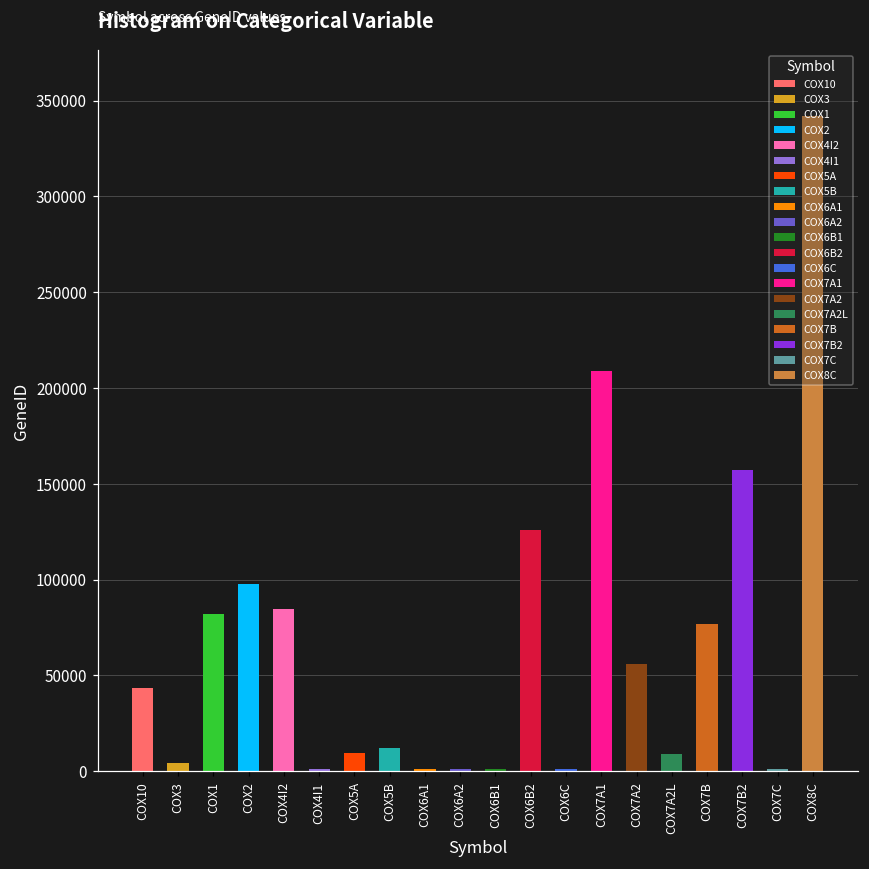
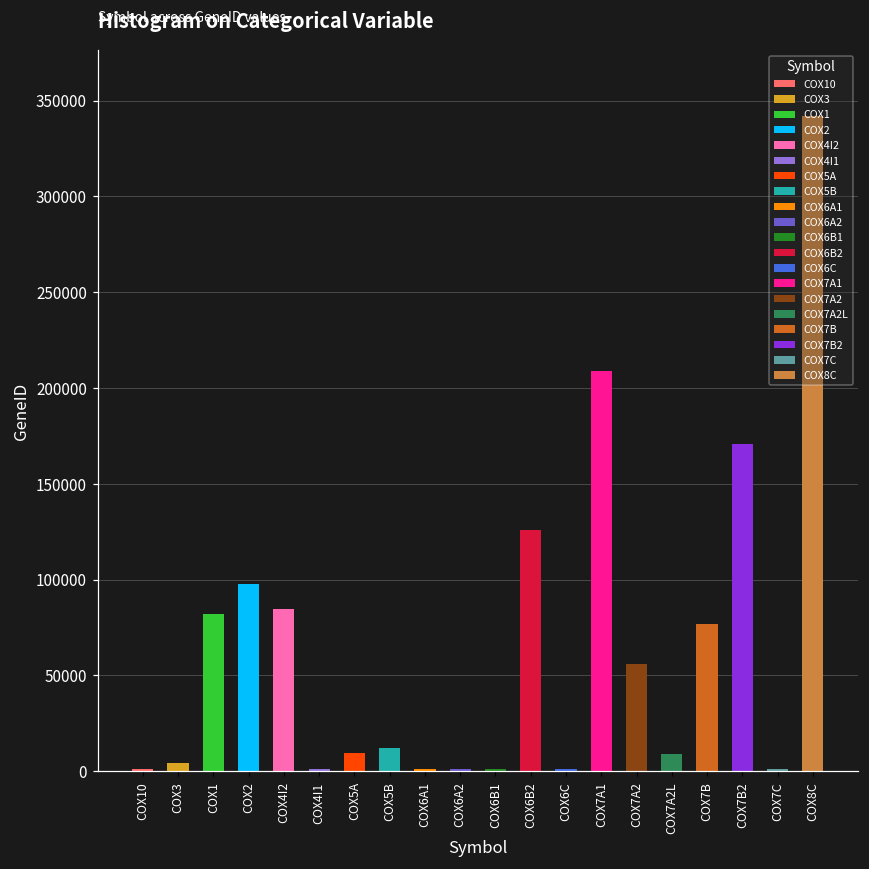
COX10: 43000 -> 1000
COX7B2: 157000 -> 171000
